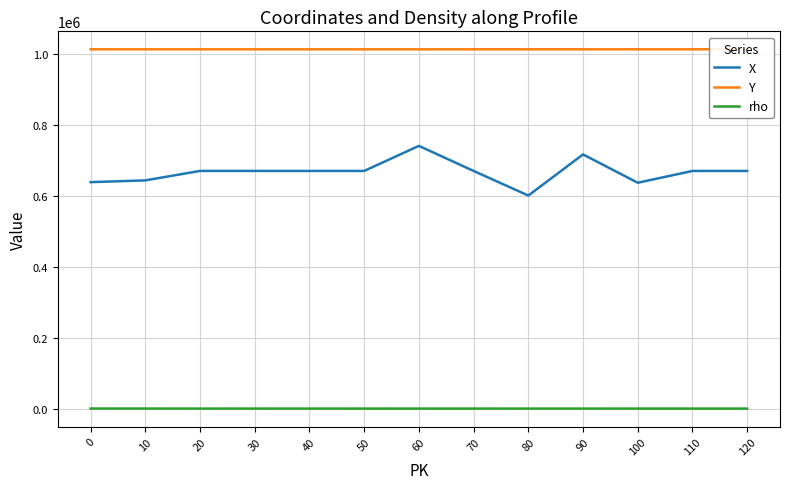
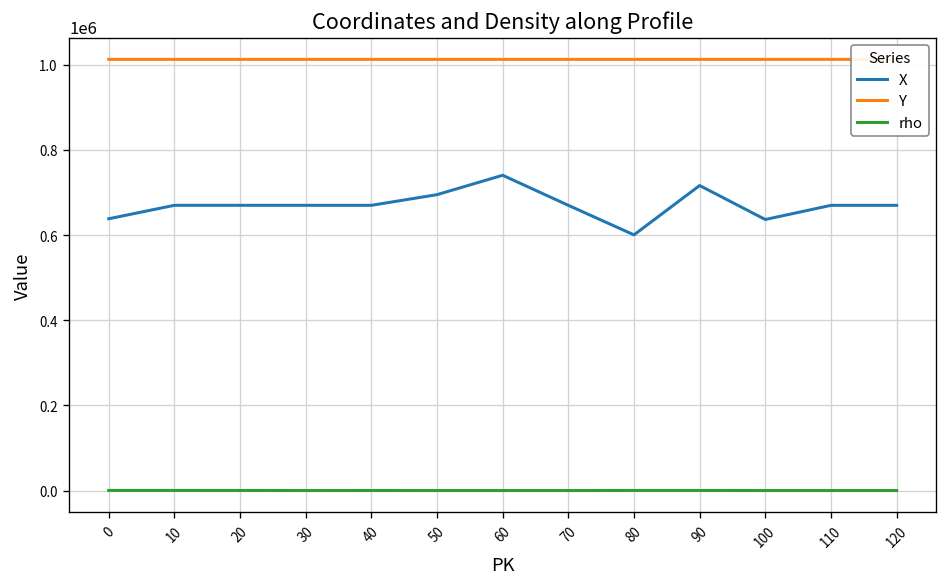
X, 10: 640000 -> 670000
X, 50: 670000 -> 690000
